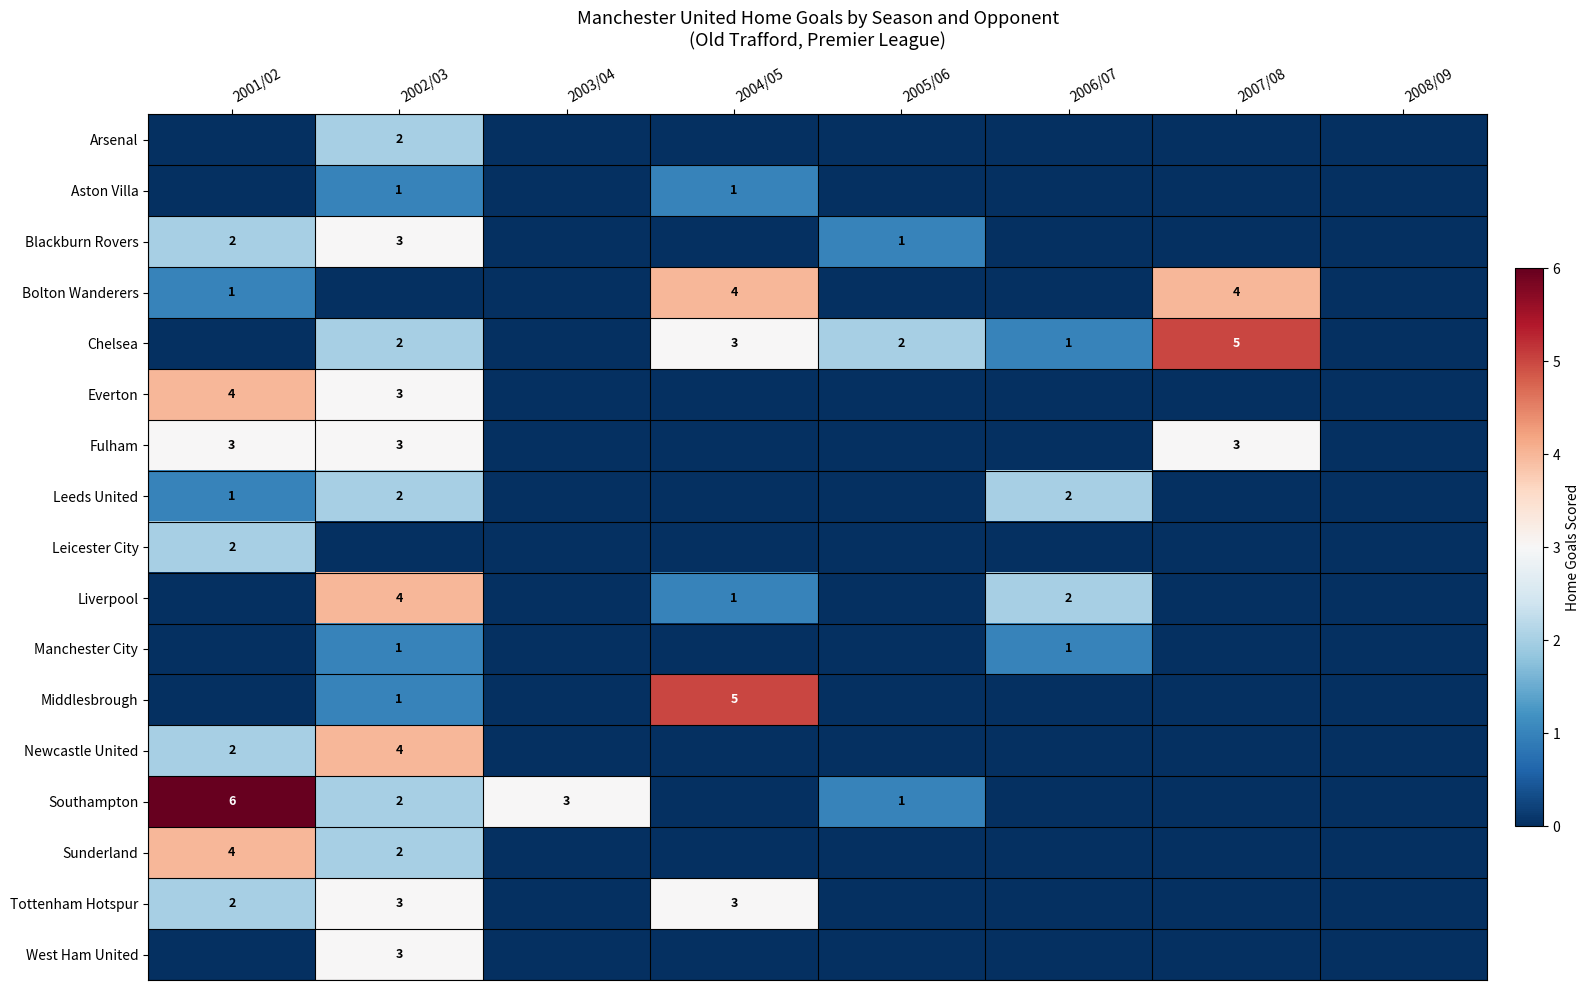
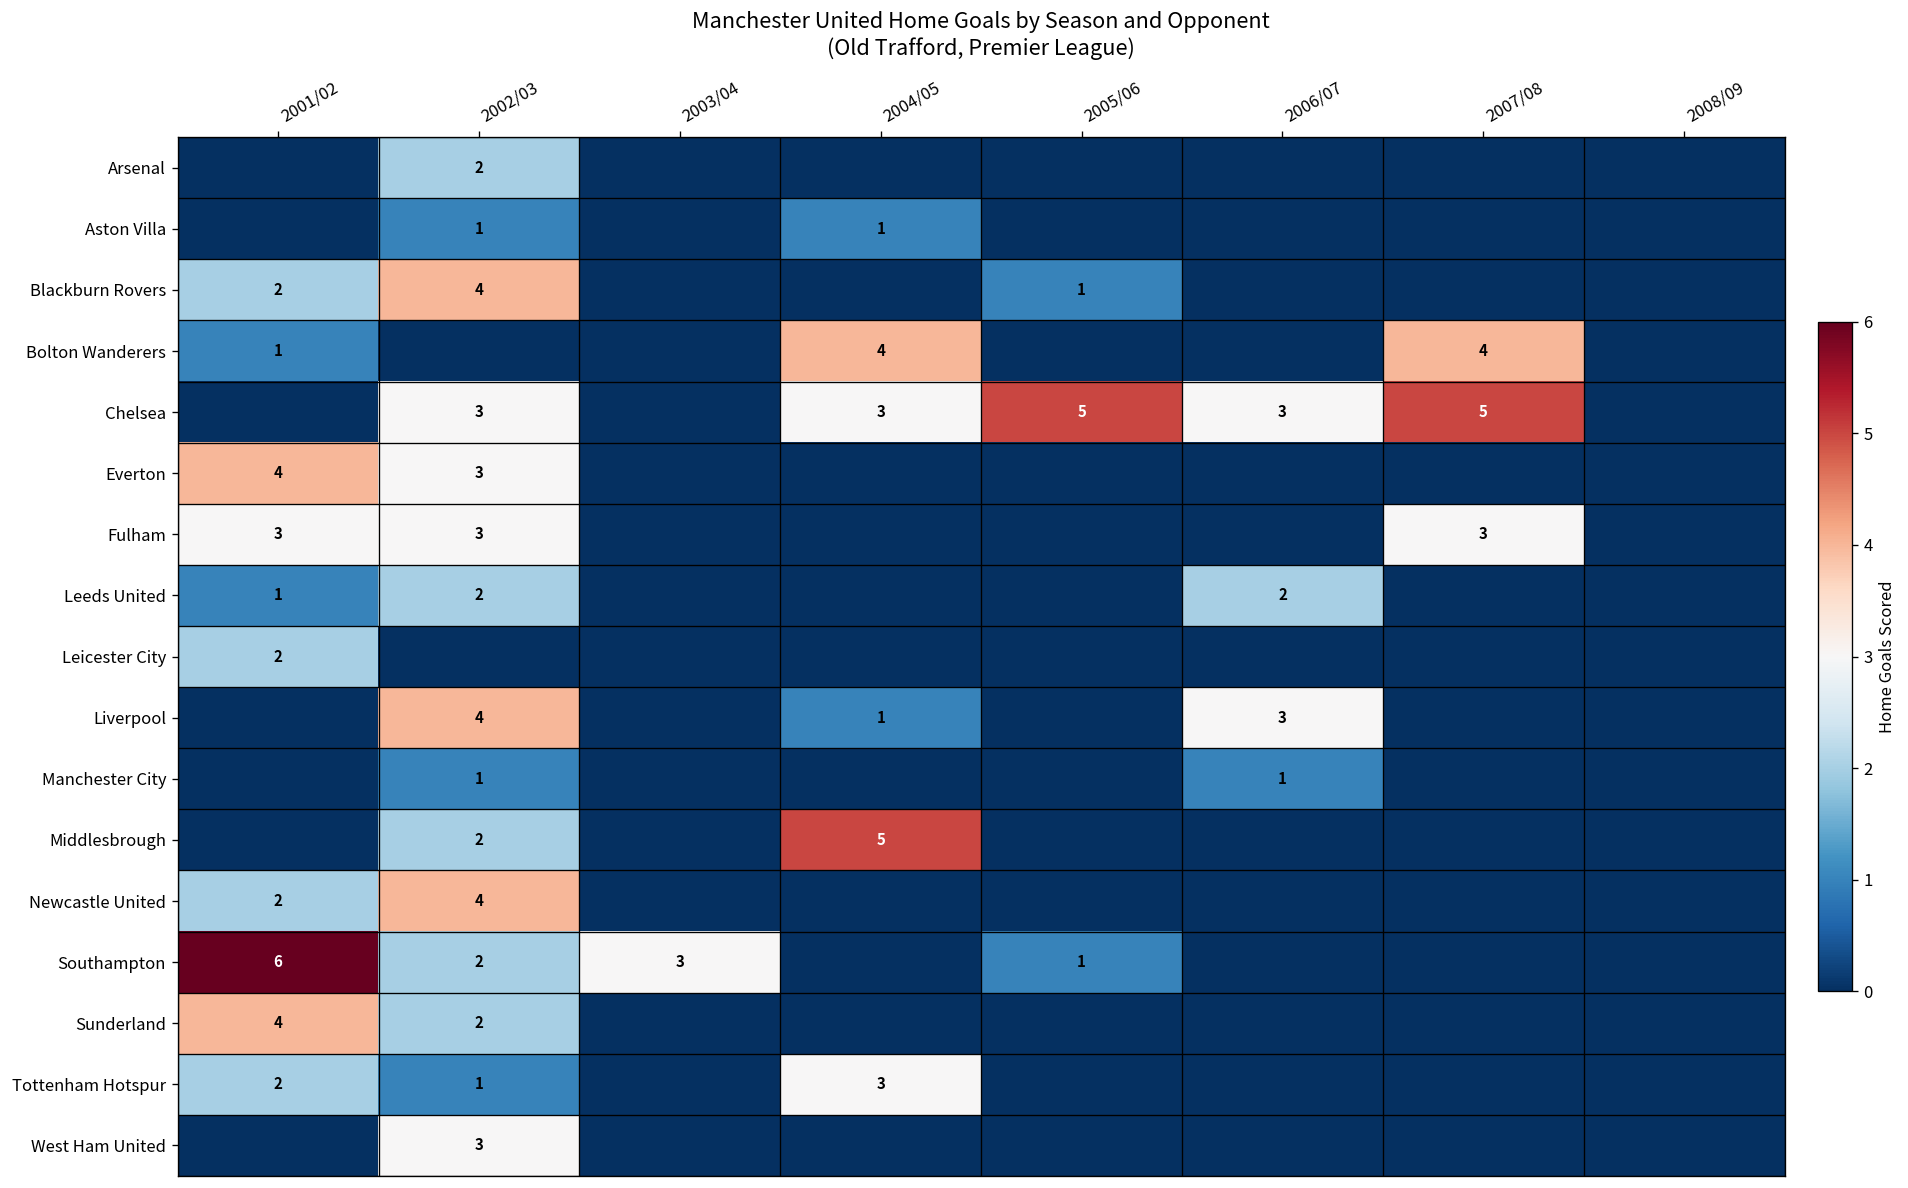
Blackburn Rovers, 2002/03: 3 -> 4
Chelsea, 2002/03: 2 -> 3
Chelsea, 2005/06: 2 -> 5
Chelsea, 2006/07: 1 -> 3
Liverpool, 2006/07: 2 -> 3
Middlesbrough, 2002/03: 1 -> 2
Tottenham Hotspur, 2002/03: 3 -> 1
